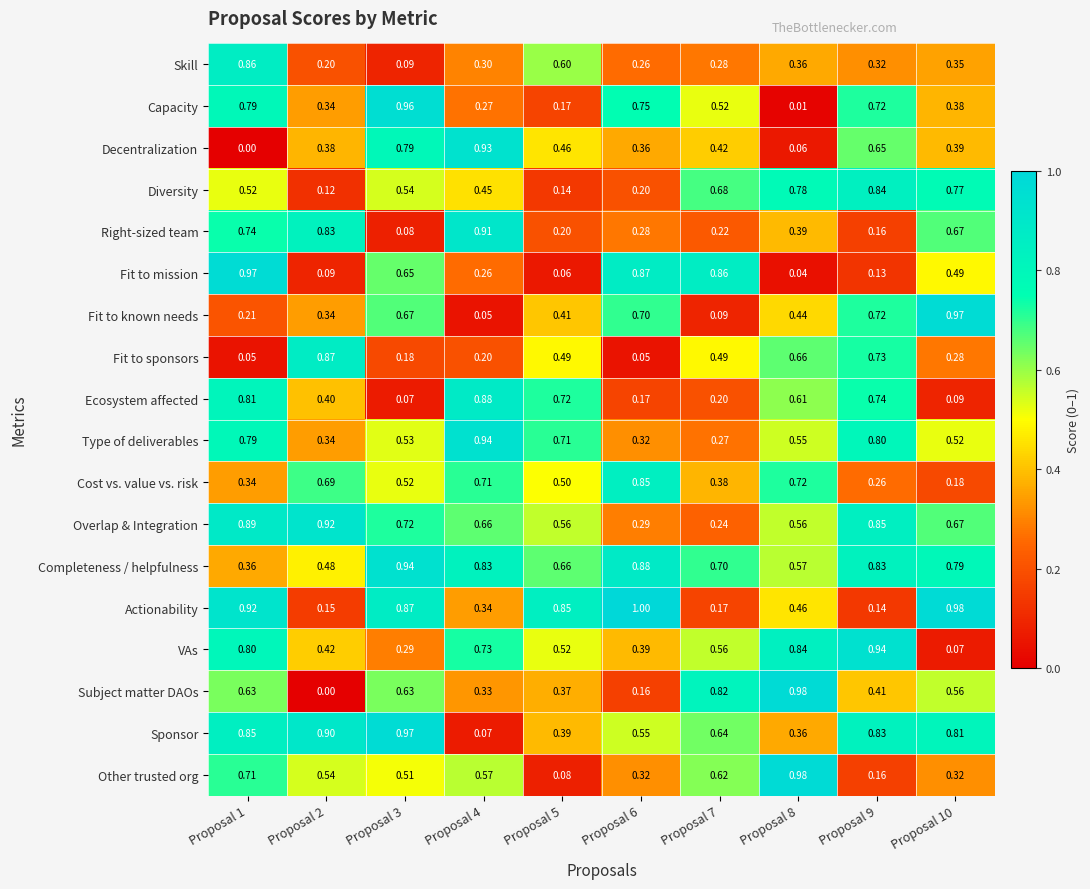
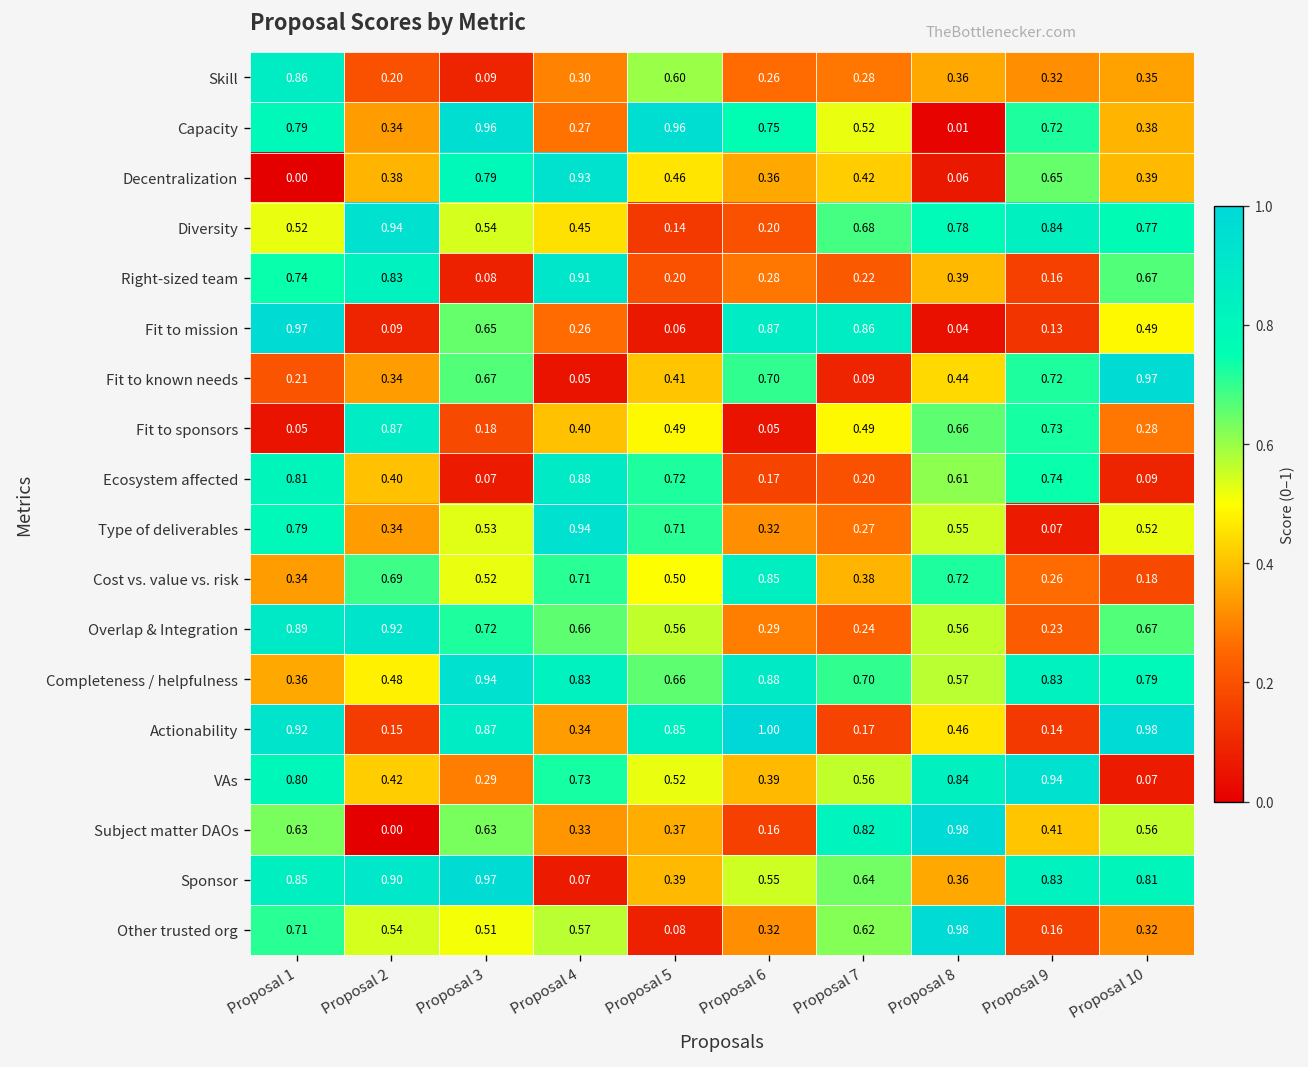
Capacity, Proposal 5: 0.17 -> 0.96
Diversity, Proposal 2: 0.12 -> 0.94
Fit to sponsors, Proposal 4: 0.20 -> 0.40
Type of deliverables, Proposal 9: 0.80 -> 0.07
Overlap & Integration, Proposal 9: 0.85 -> 0.23
